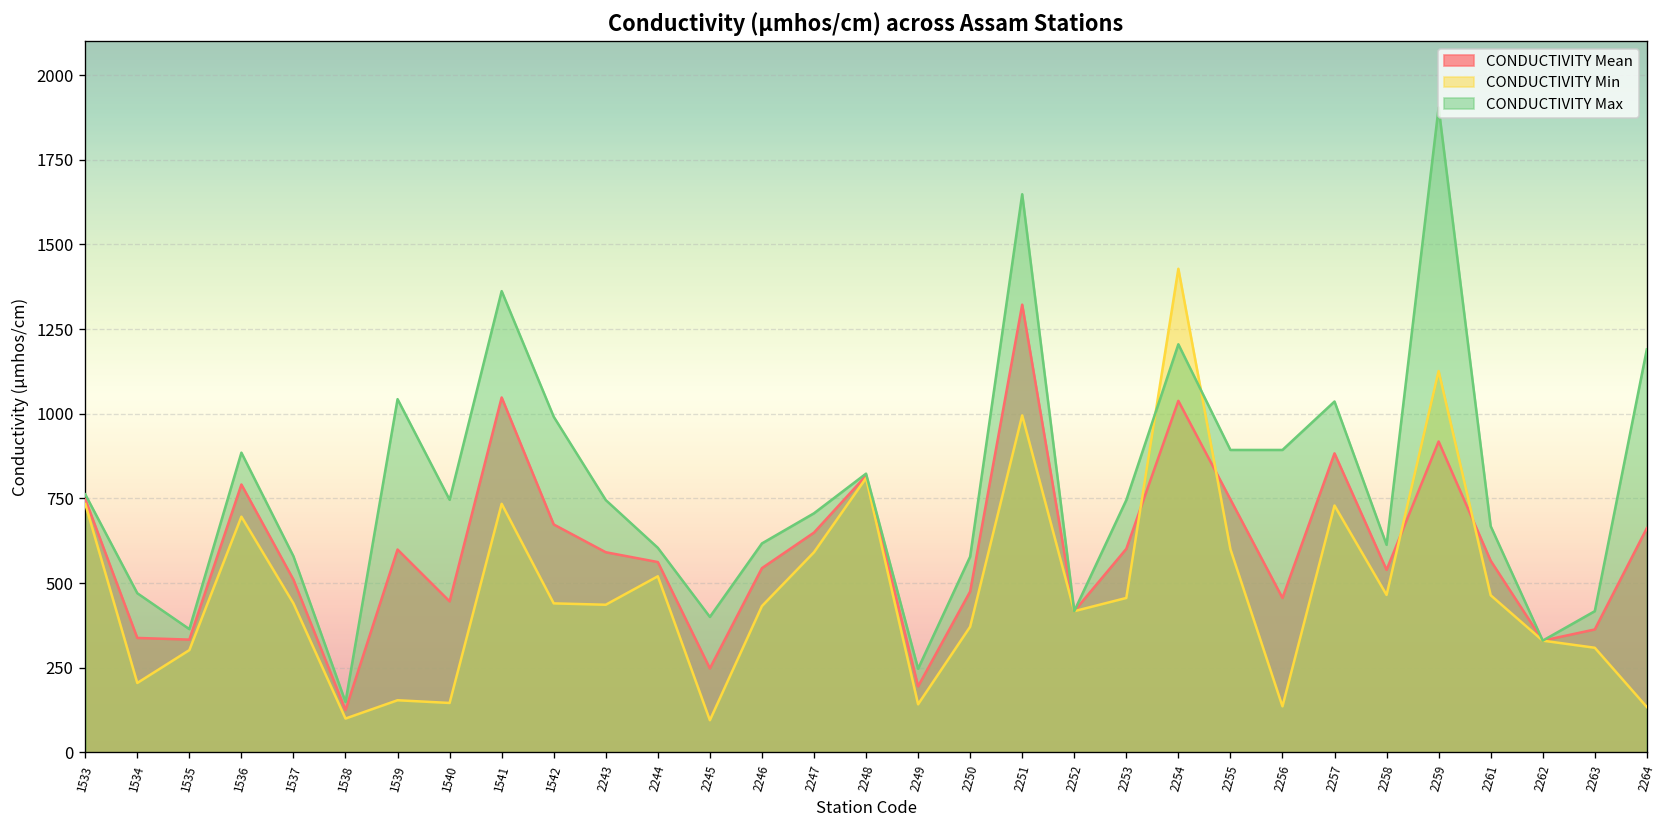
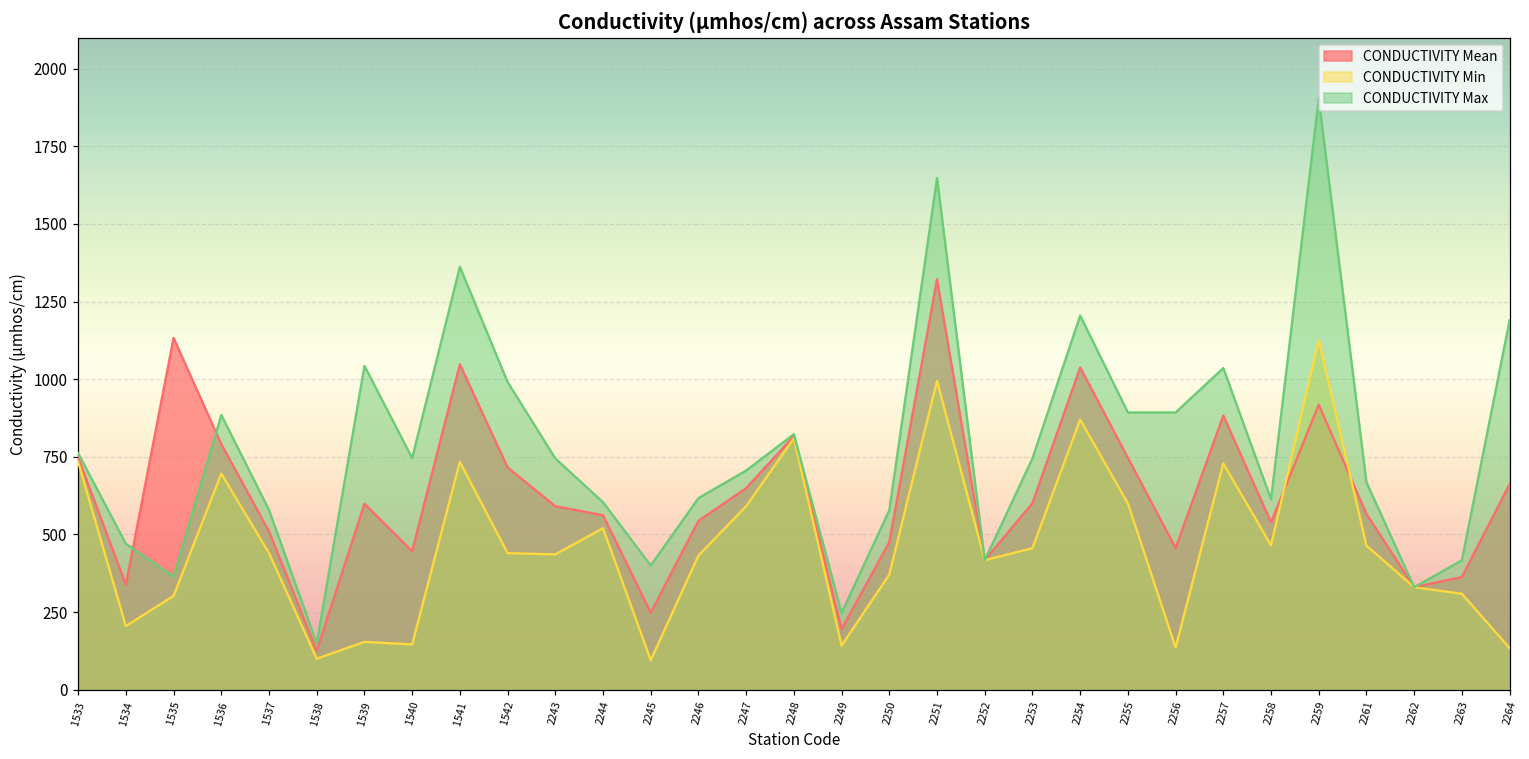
CONDUCTIVITY Mean, 1535: 330 -> 1130
CONDUCTIVITY Mean, 1542: 670 -> 720
CONDUCTIVITY Min, 2254: 1430 -> 870
